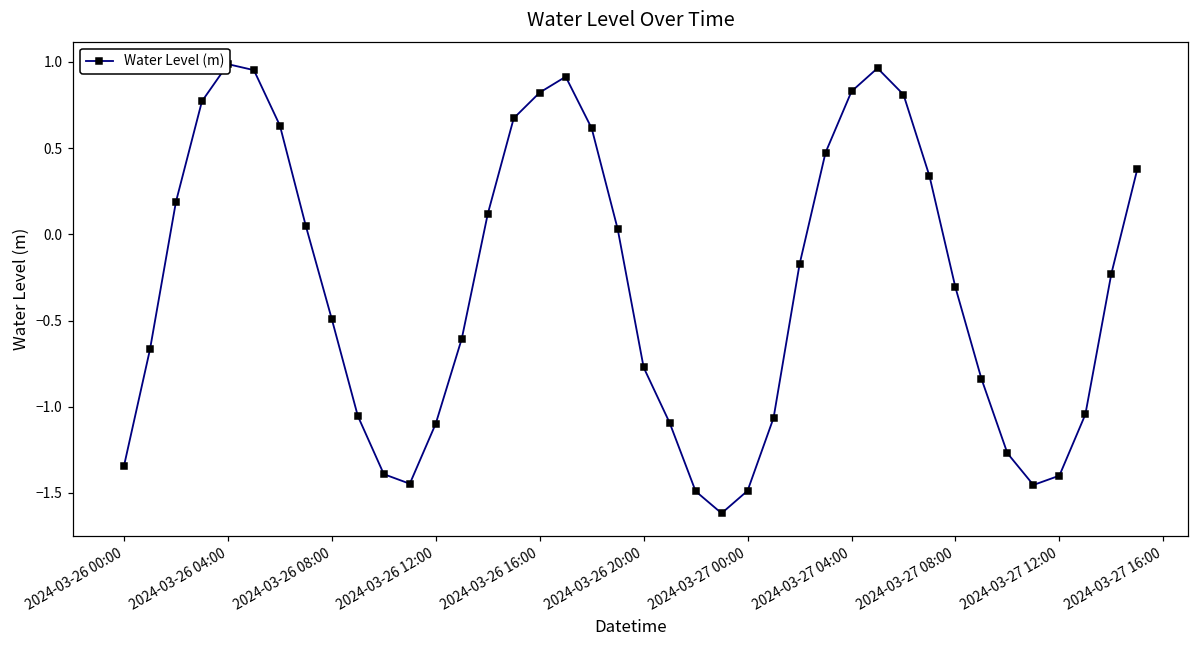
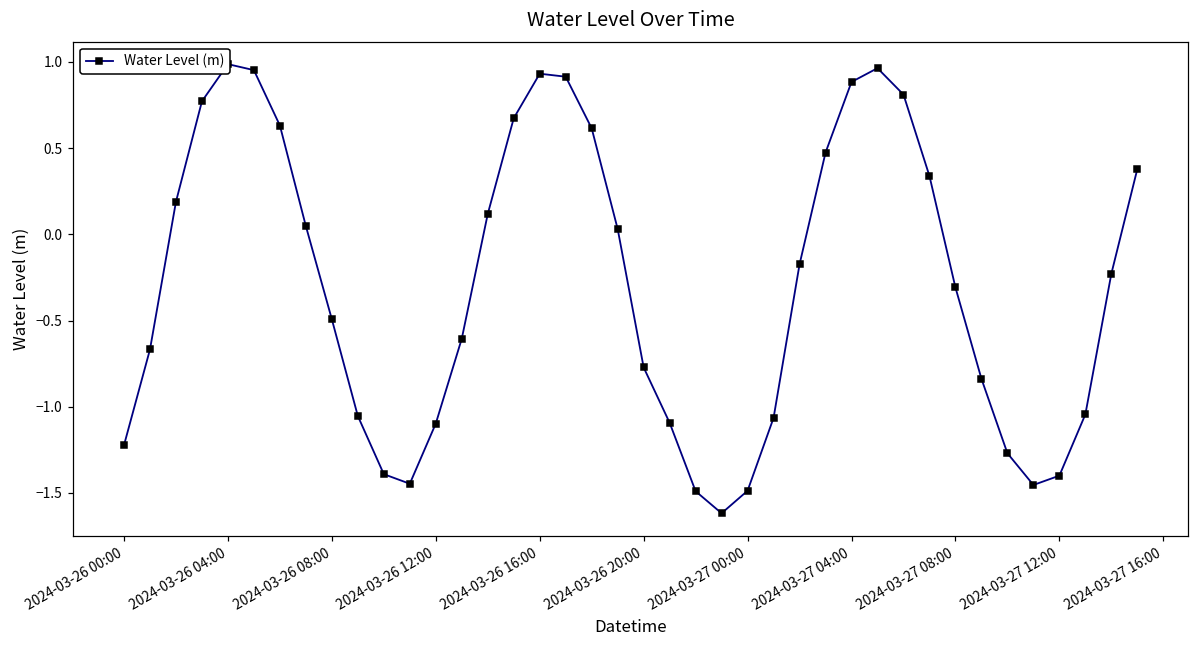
2024-03-26 00:00: -1.34 -> -1.22
2024-03-26 16:00: 0.82 -> 0.93
2024-03-27 04:00: 0.83 -> 0.88
